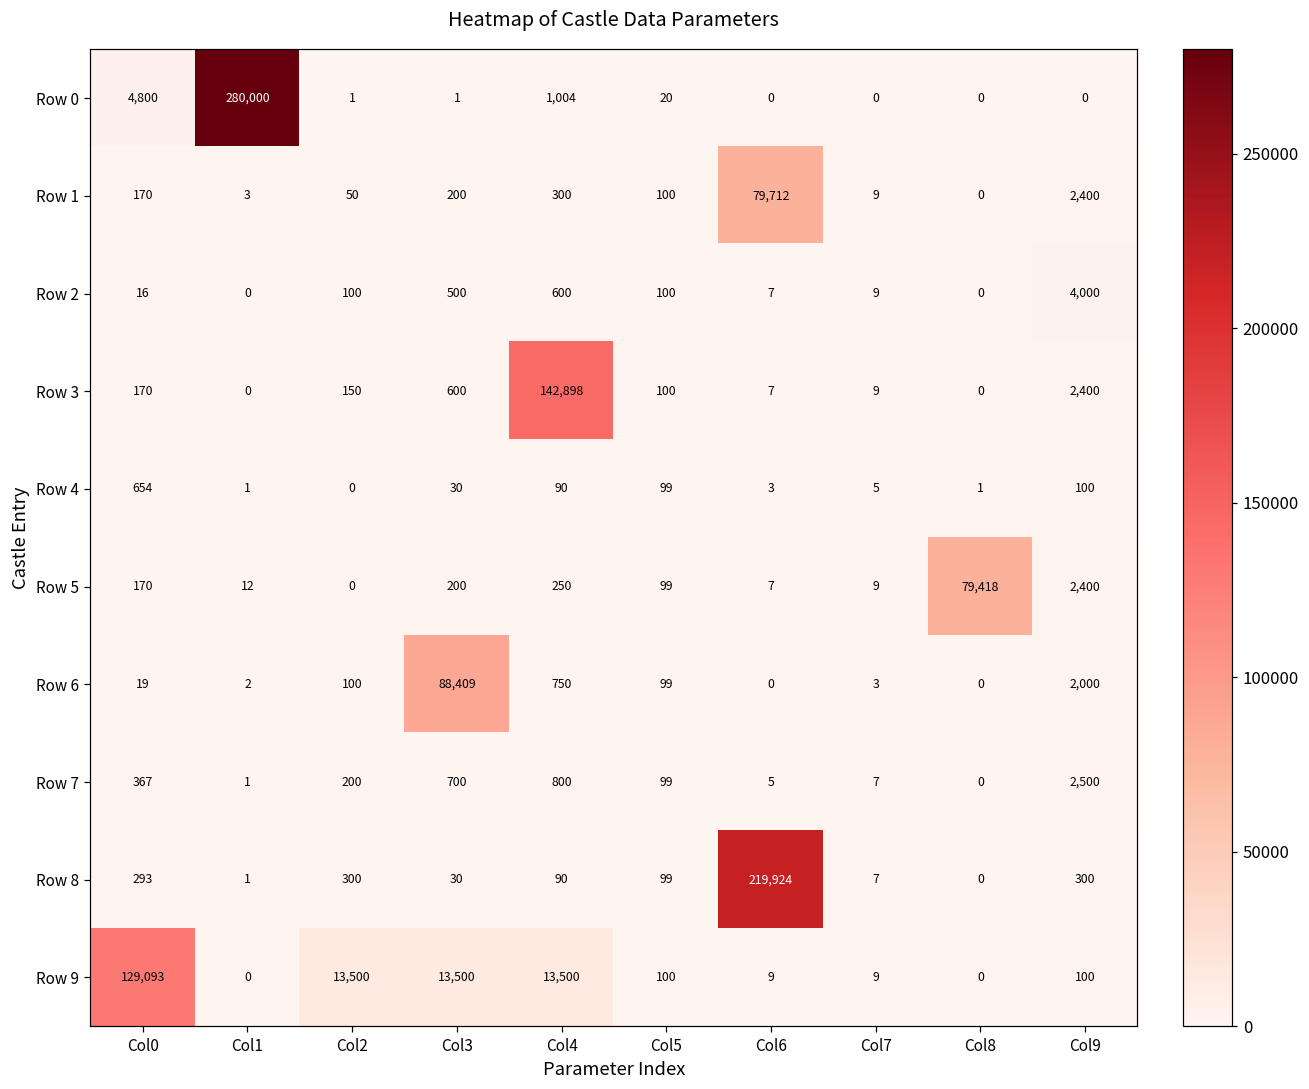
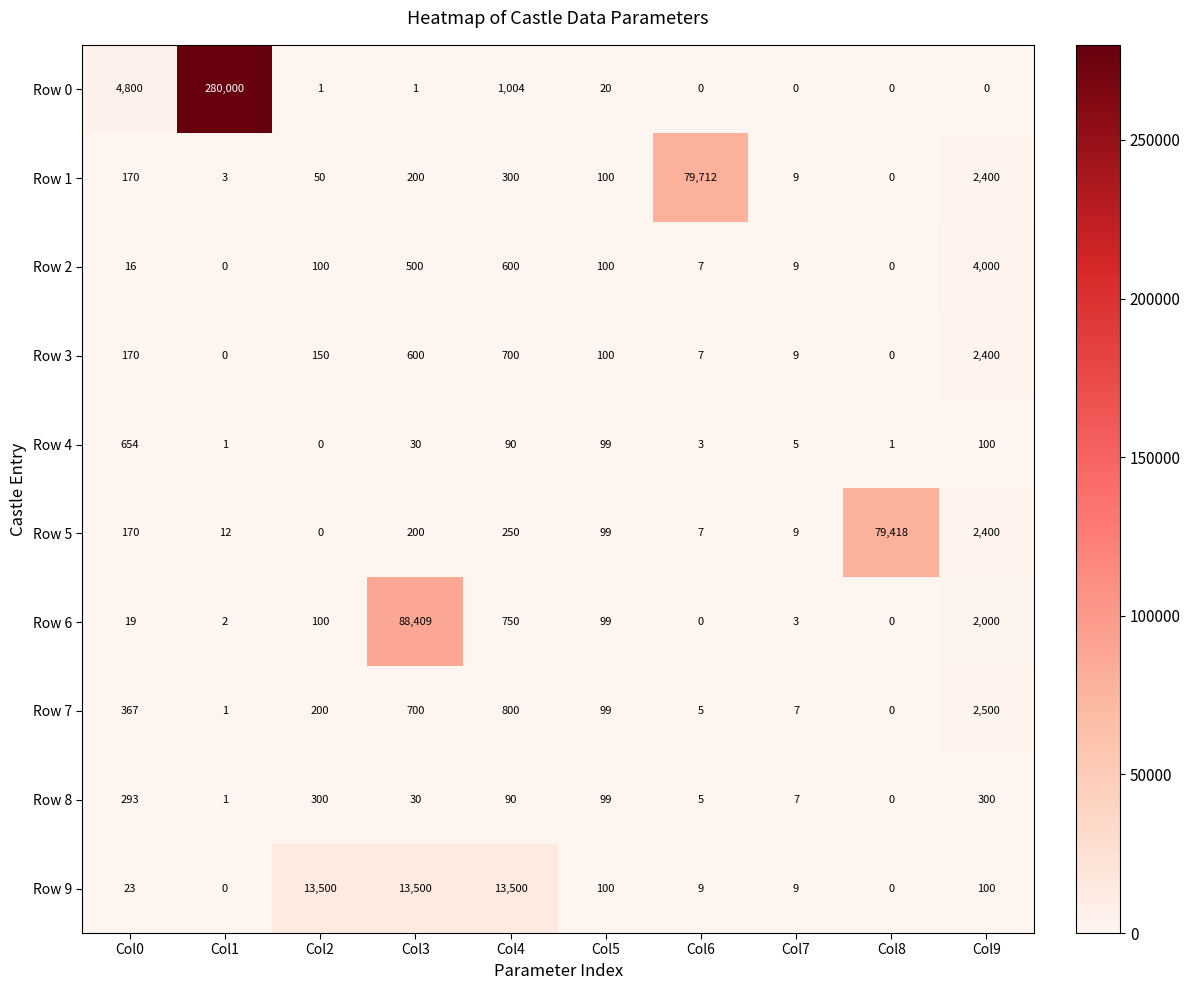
Row 3, Col4: 142,898 -> 700
Row 8, Col6: 219,924 -> 5
Row 9, Col0: 129,093 -> 23
